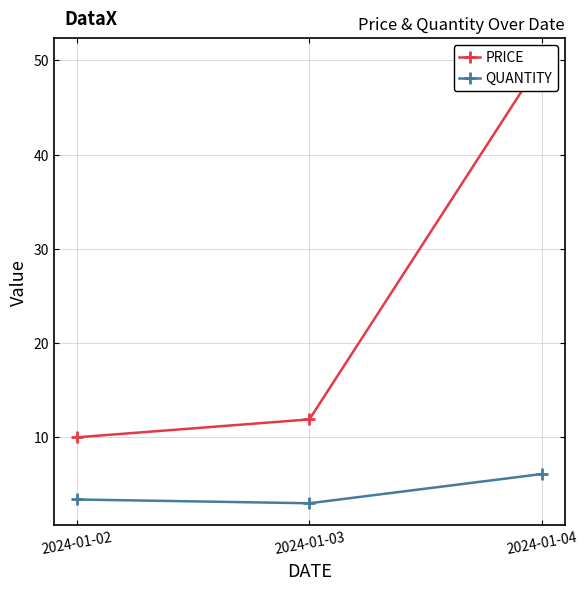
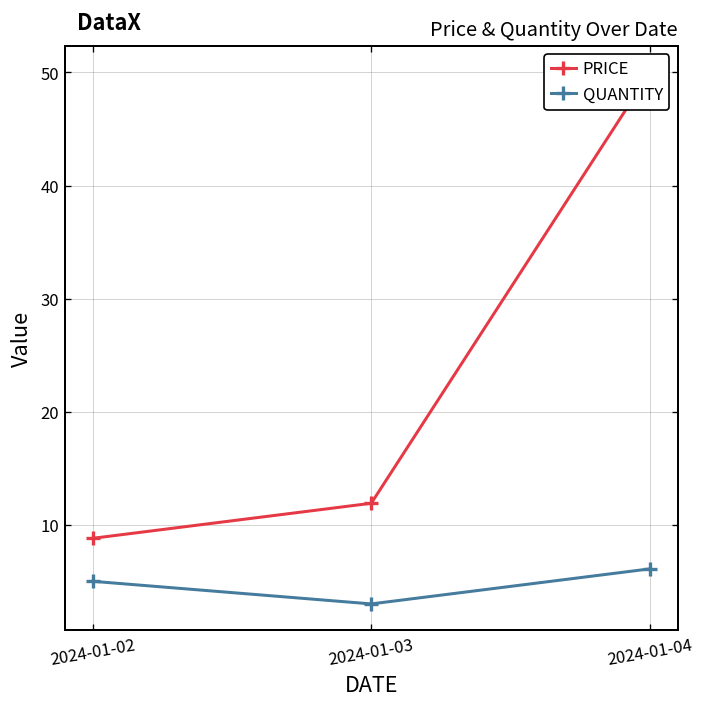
PRICE, 2024-01-02: 10 -> 9
QUANTITY, 2024-01-02: 3 -> 5
